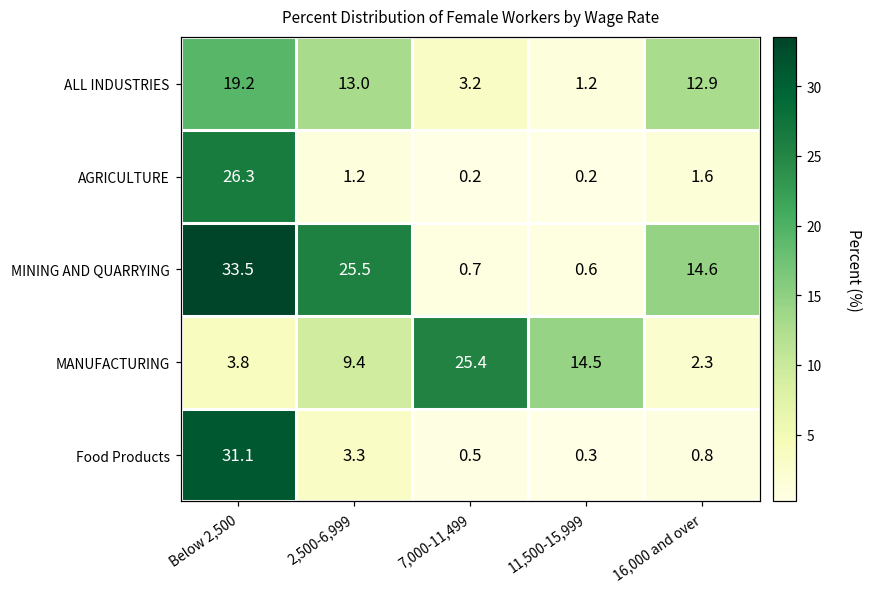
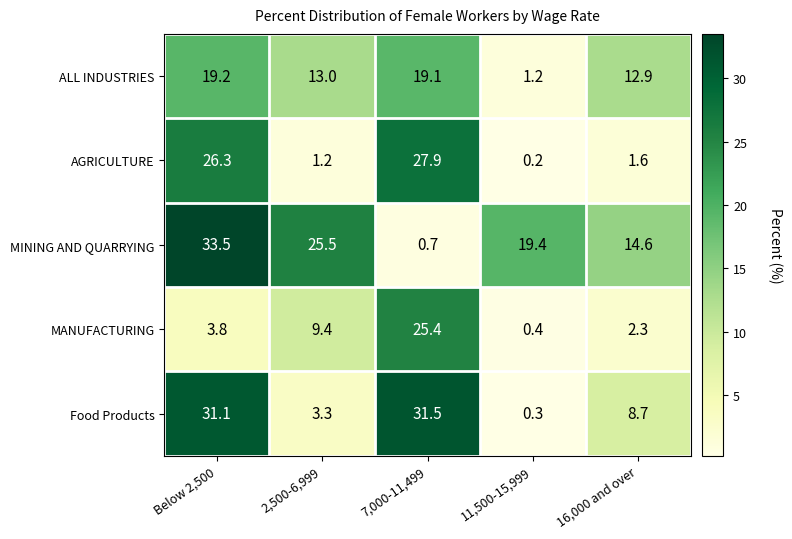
ALL INDUSTRIES, 7,000-11,499: 3.2 -> 19.1
AGRICULTURE, 7,000-11,499: 0.2 -> 27.9
MINING AND QUARRYING, 11,500-15,999: 0.6 -> 19.4
MANUFACTURING, 11,500-15,999: 14.5 -> 0.4
Food Products, 7,000-11,499: 0.5 -> 31.5
Food Products, 16,000 and over: 0.8 -> 8.7
